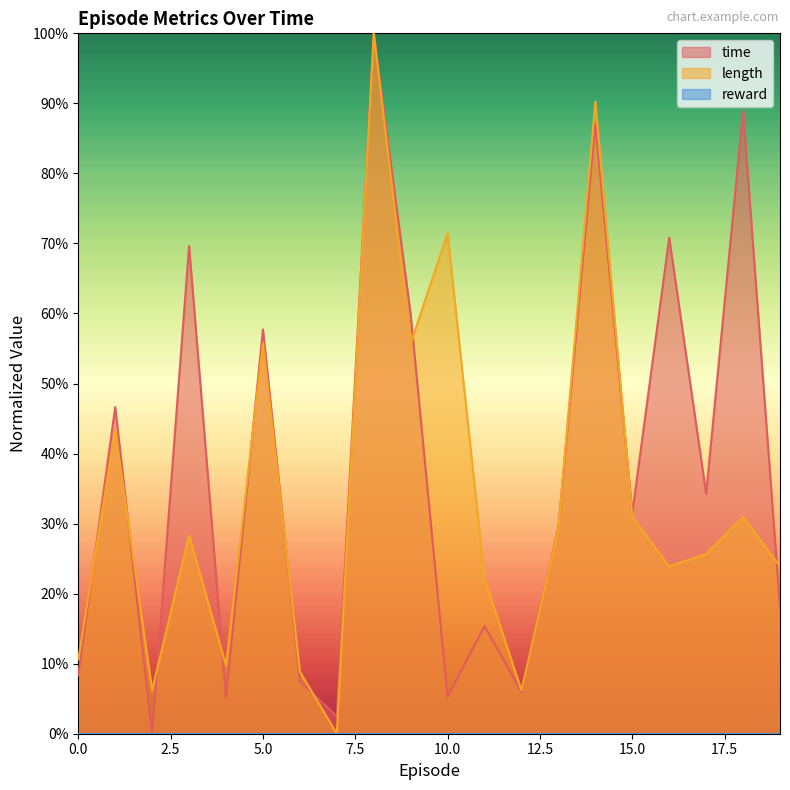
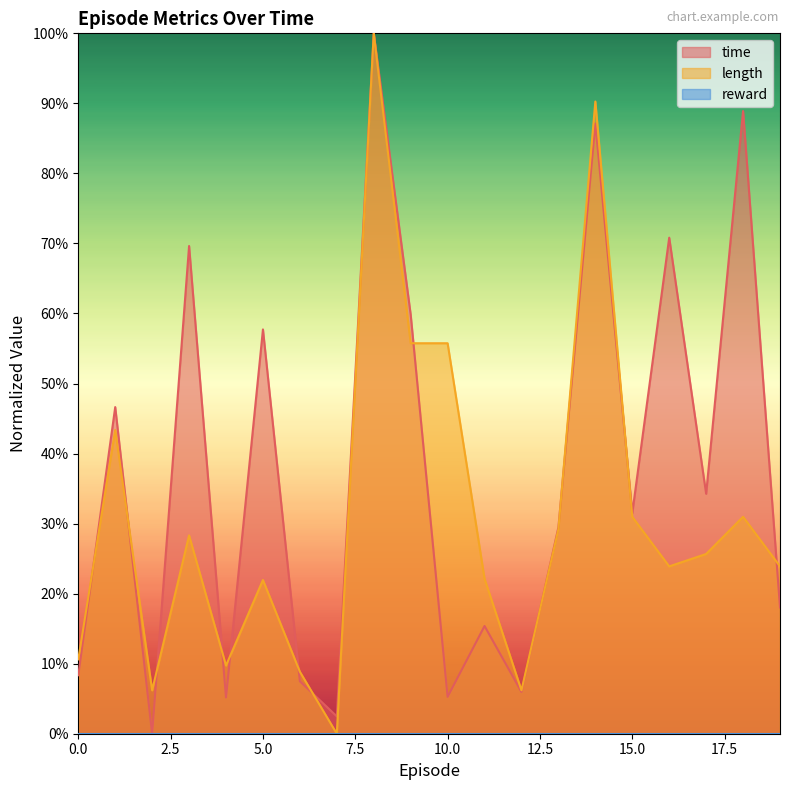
length, 5.0: 56% -> 22%
length, 10.0: 71% -> 56%
